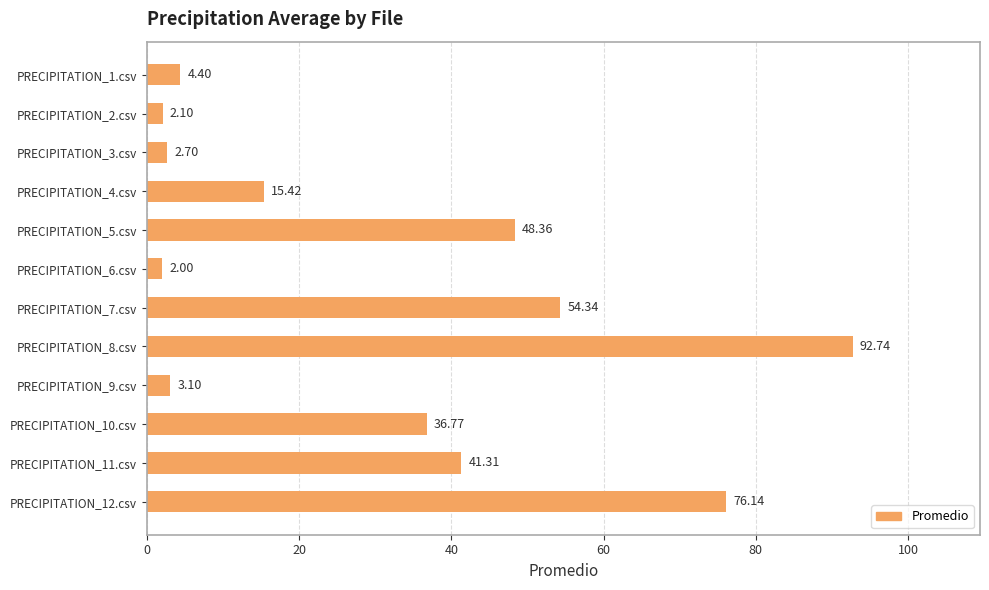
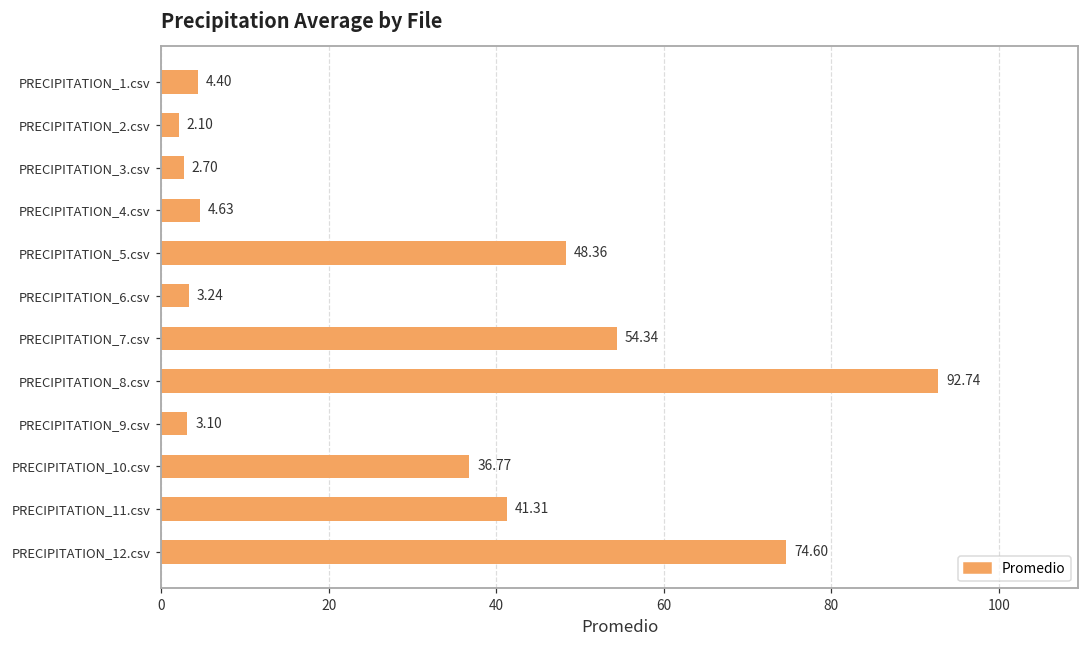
PRECIPITATION_4.csv: 15.42 -> 4.63
PRECIPITATION_6.csv: 2.00 -> 3.24
PRECIPITATION_12.csv: 76.14 -> 74.60
